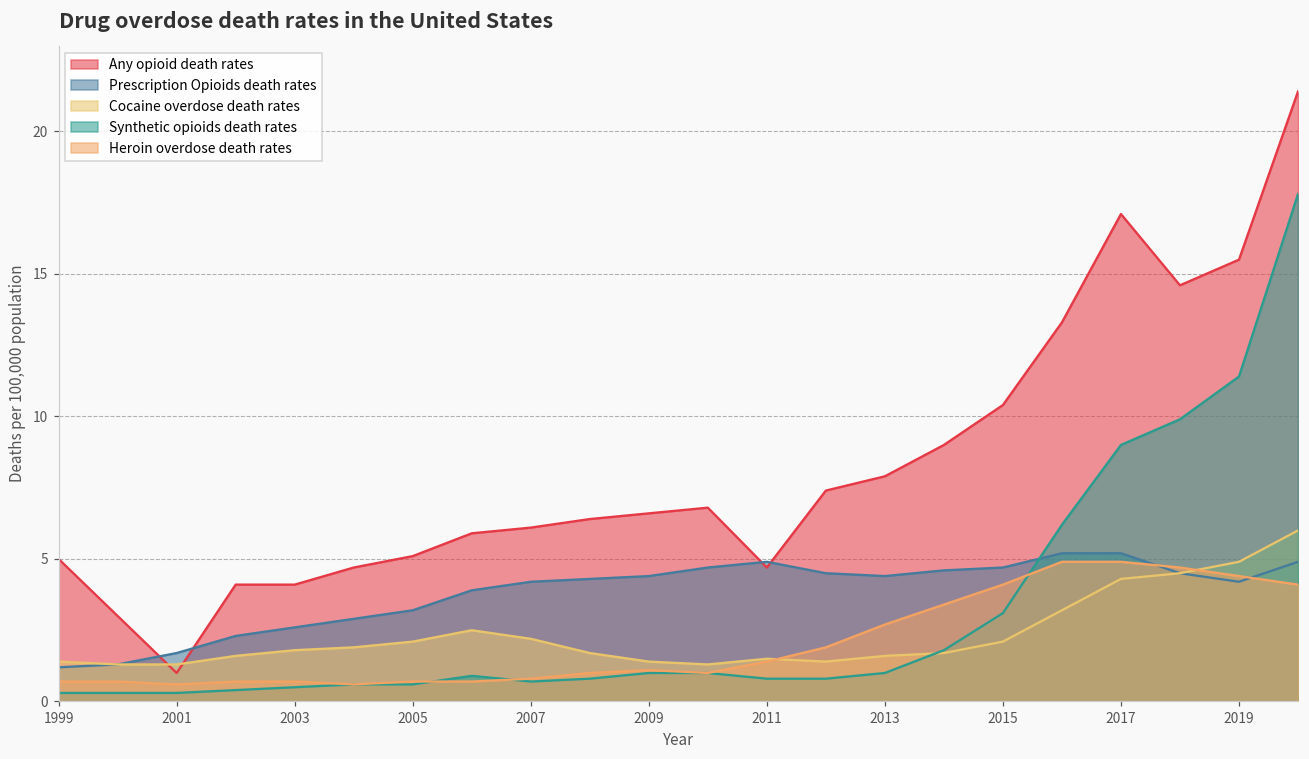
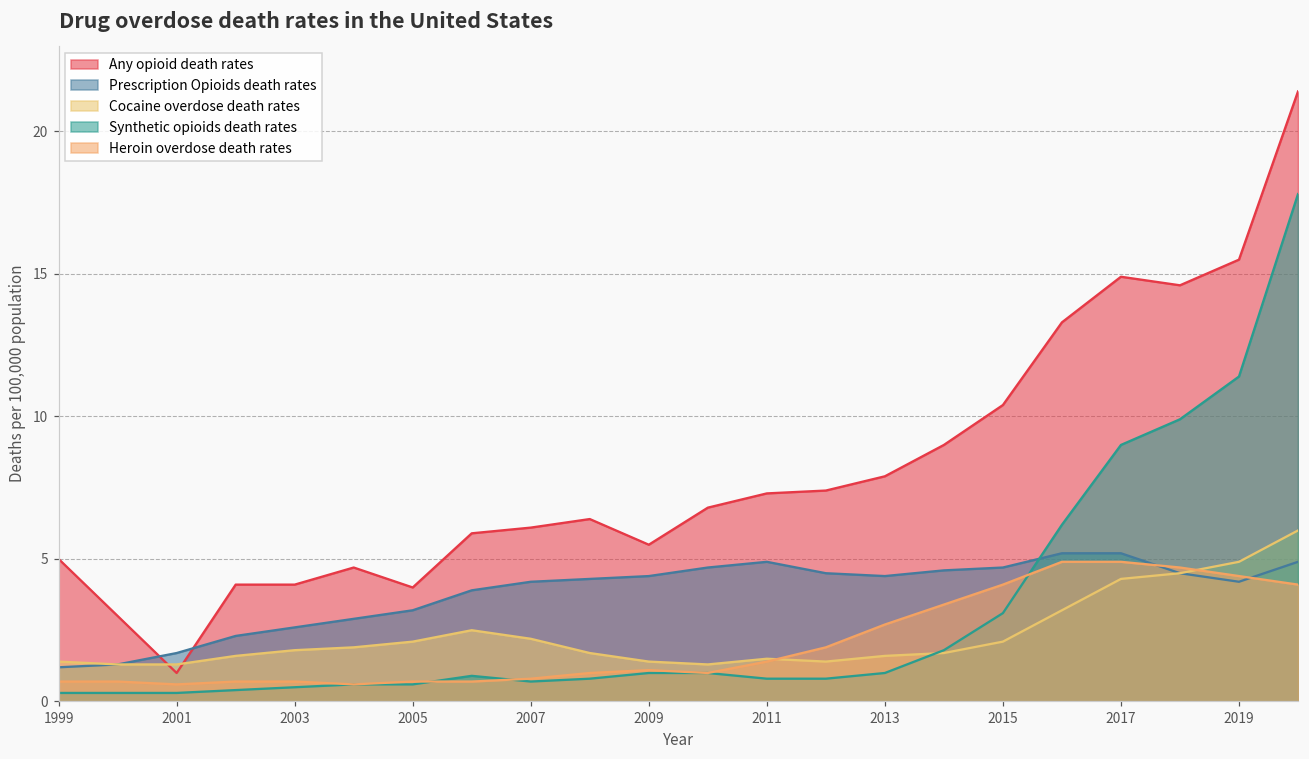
Any opioid death rates, 2005: 5.1 -> 4.0
Any opioid death rates, 2009: 6.6 -> 5.5
Any opioid death rates, 2011: 4.7 -> 7.3
Any opioid death rates, 2017: 17.1 -> 14.9
